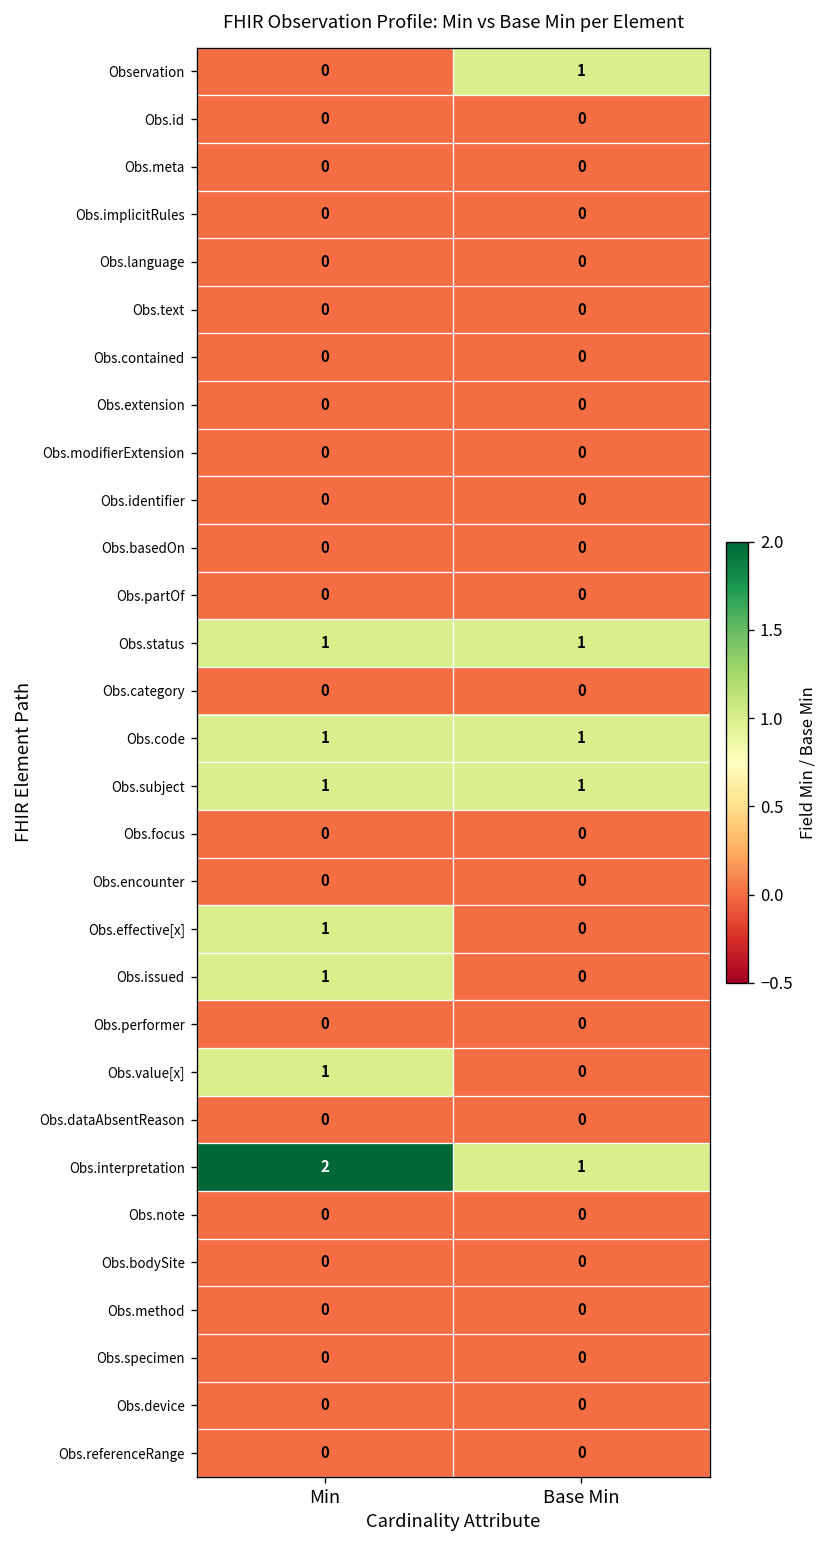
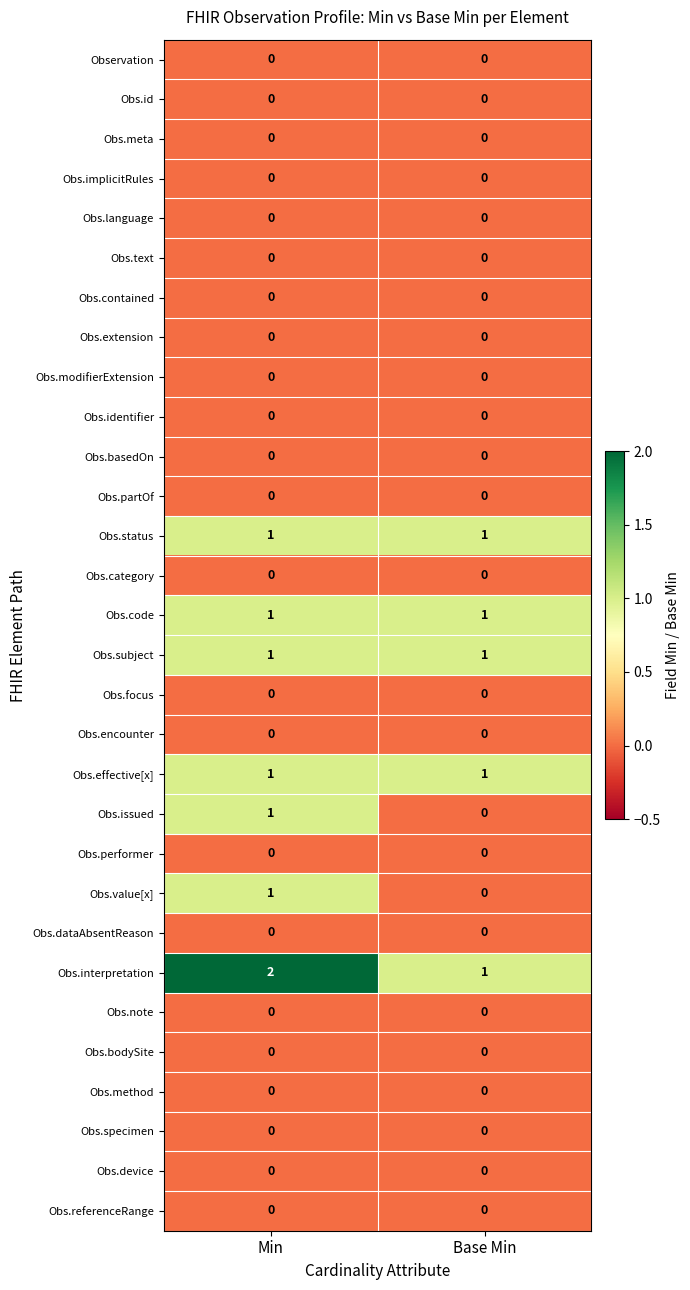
Observation, Base Min: 1 -> 0
Obs.effective[x], Base Min: 0 -> 1
